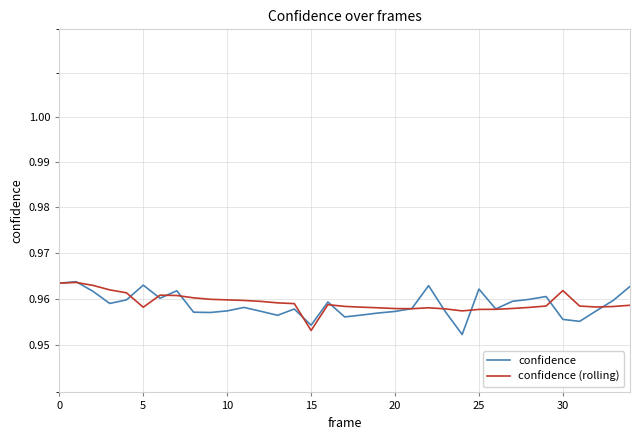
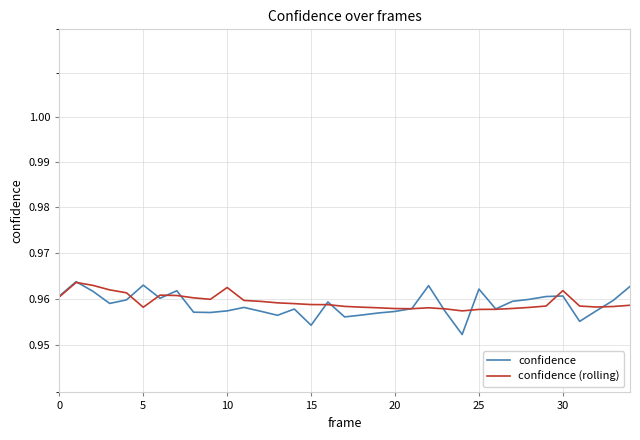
confidence, 0: 0.963 -> 0.961
confidence (rolling), 0: 0.963 -> 0.960
confidence (rolling), 10: 0.960 -> 0.962
confidence (rolling), 15: 0.953 -> 0.959
confidence, 30: 0.956 -> 0.961
